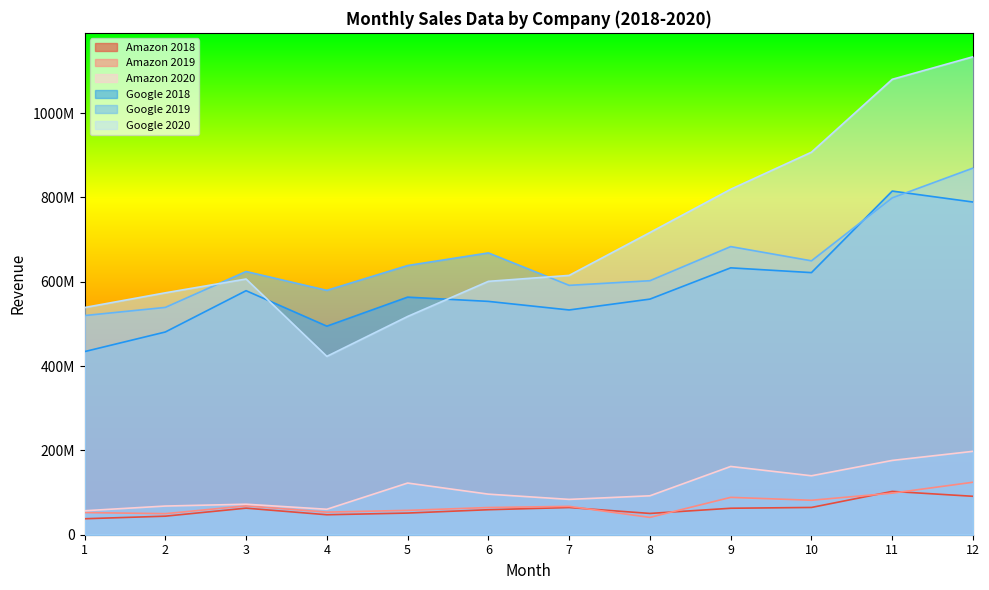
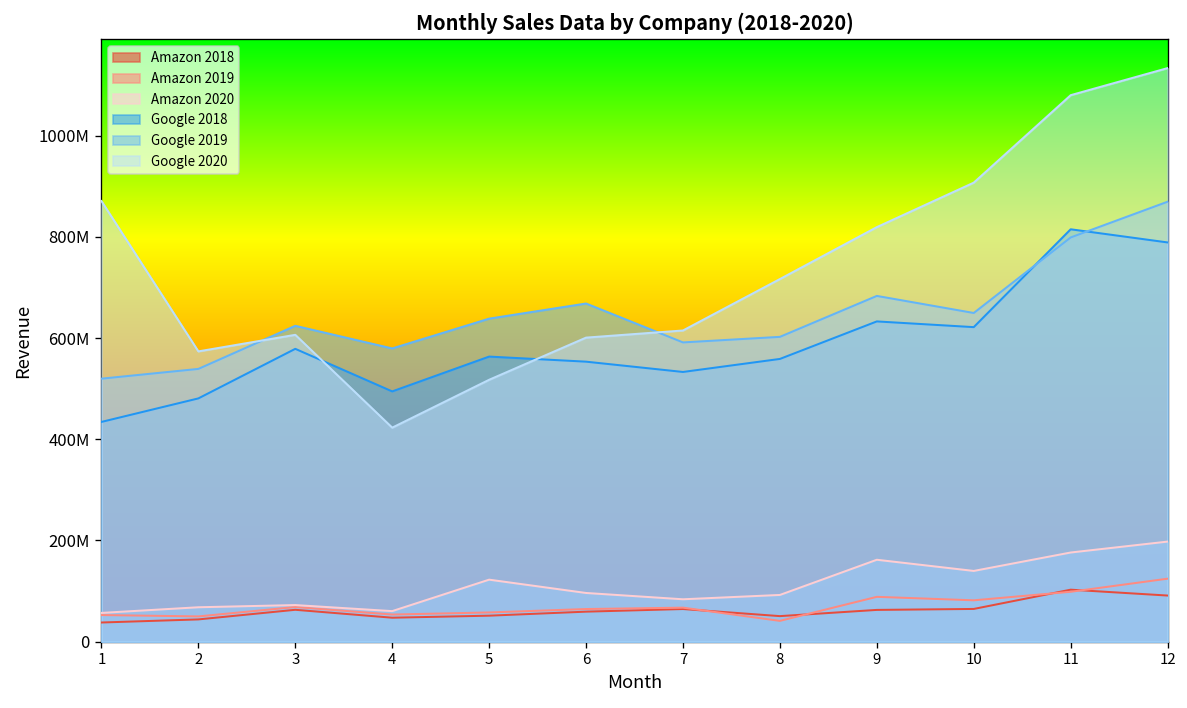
Google 2020, 1: 540000000 -> 870000000
